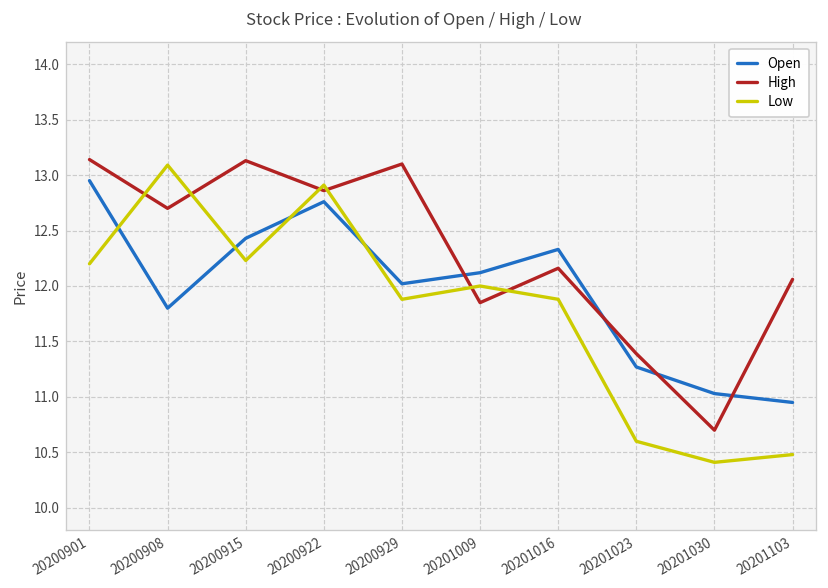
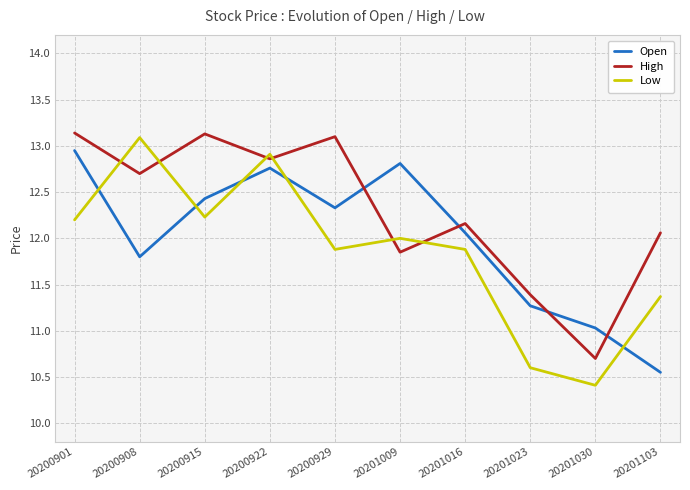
Open, 20200929: 12.0 -> 12.3
Open, 20201009: 12.1 -> 12.8
Open, 20201016: 12.3 -> 12.1
Open, 20201103: 11.0 -> 10.6
Low, 20201103: 10.5 -> 11.4
